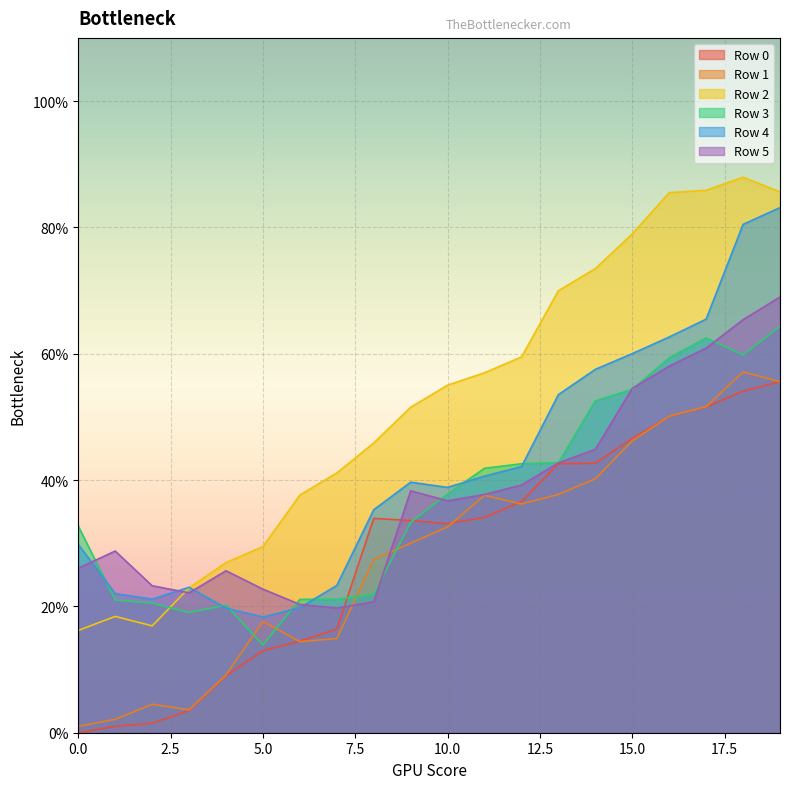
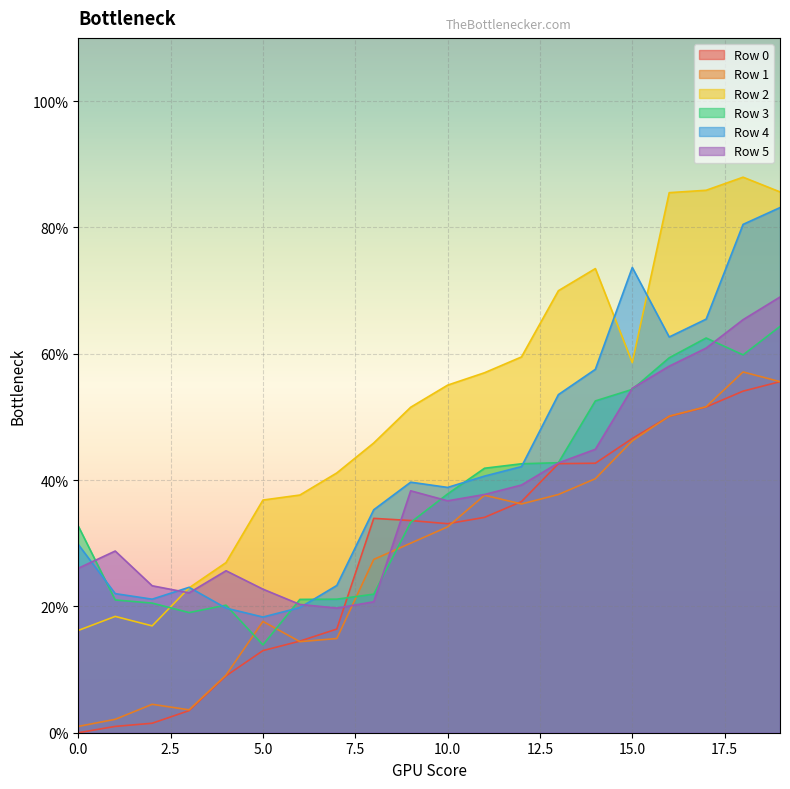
Row 2, 5.0: 29% -> 37%
Row 2, 15.0: 79% -> 59%
Row 4, 15.0: 60% -> 74%
